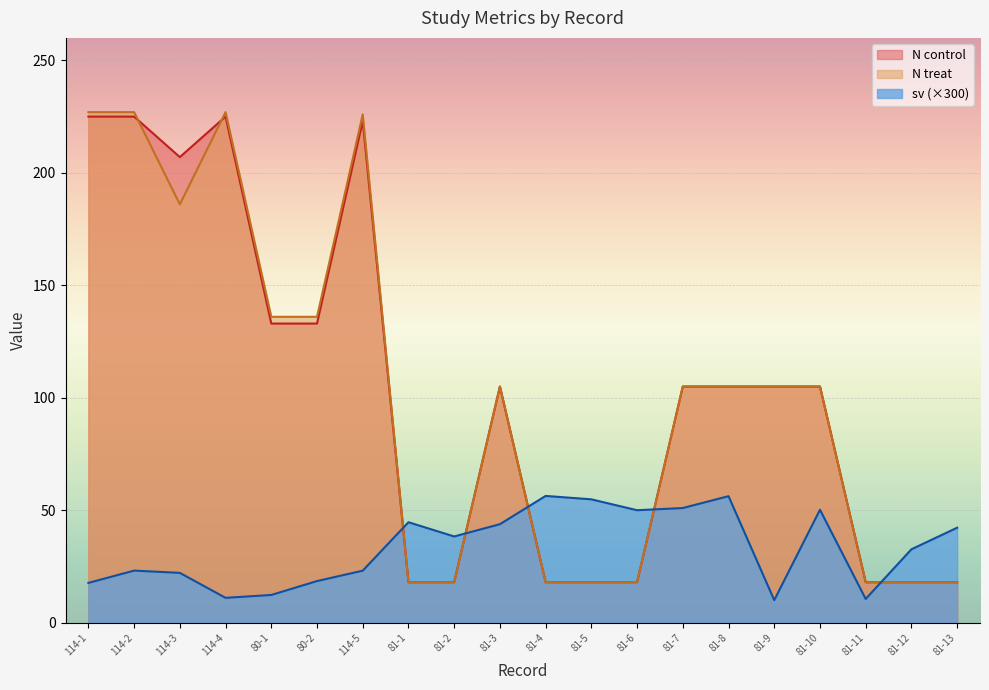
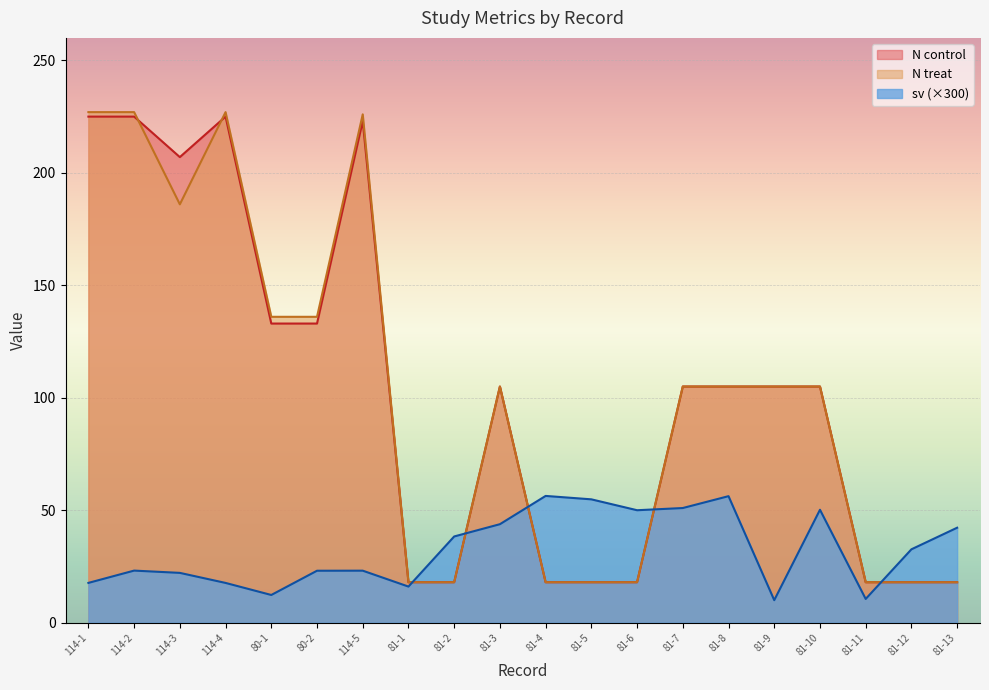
sv (×300), 114-4: 11 -> 18
sv (×300), 80-2: 19 -> 23
sv (×300), 81-1: 45 -> 16
